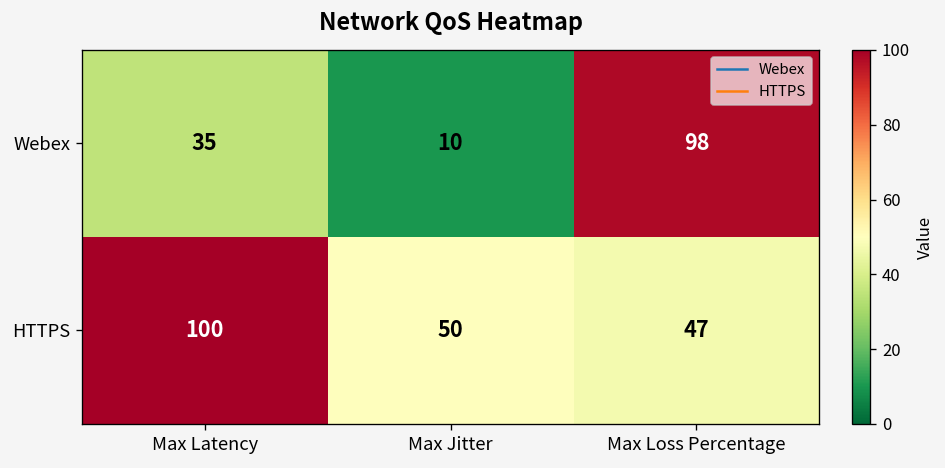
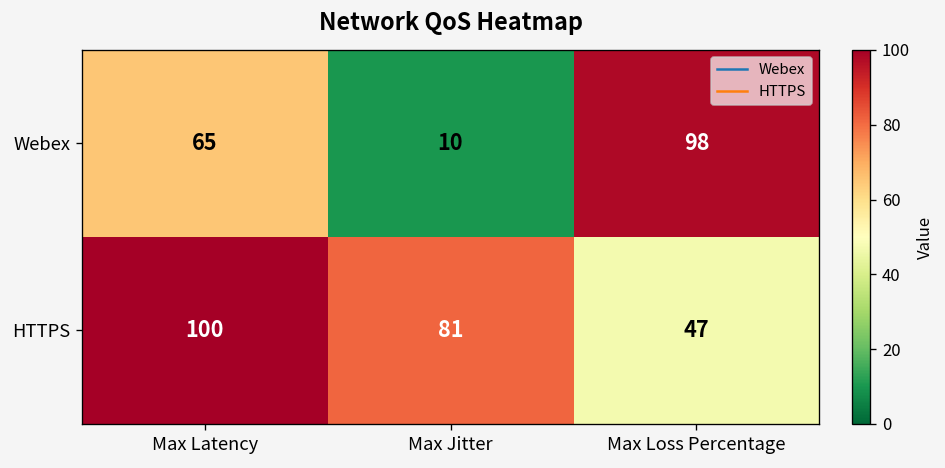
Webex, Max Latency: 35 -> 65
HTTPS, Max Jitter: 50 -> 81
